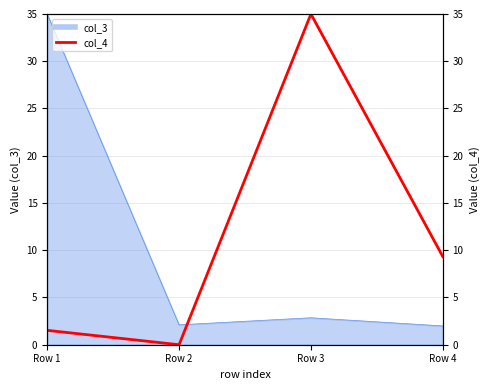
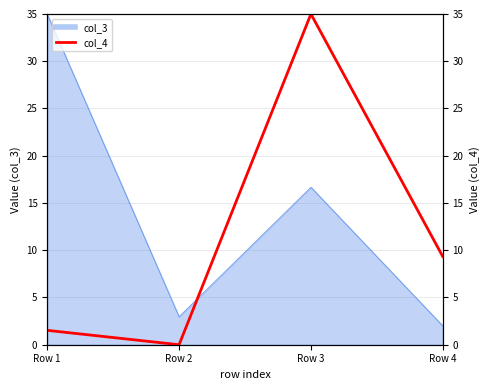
col_3, Row 2: 2 -> 3
col_3, Row 3: 3 -> 17
